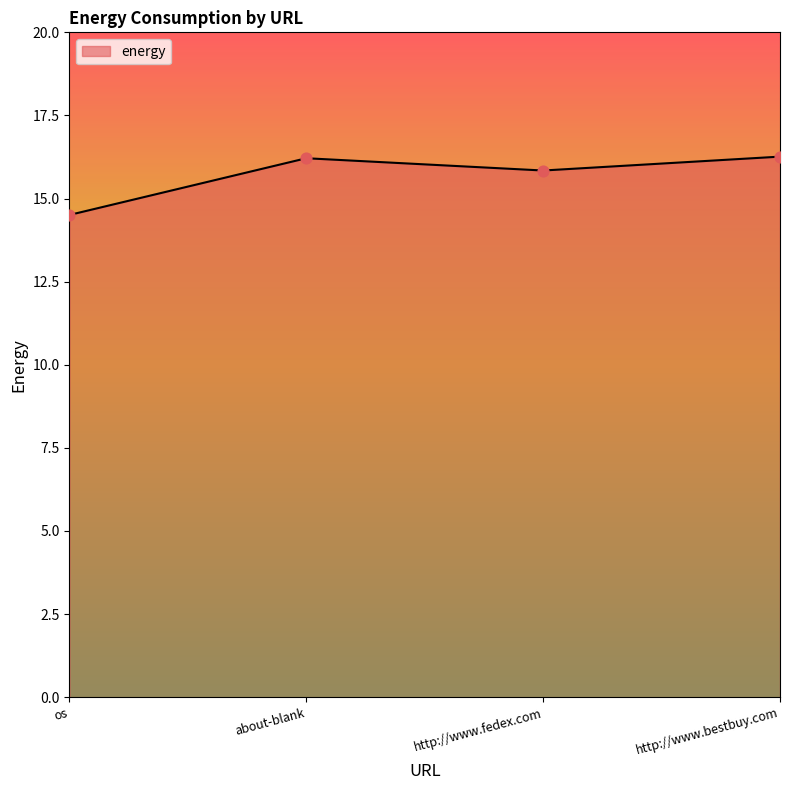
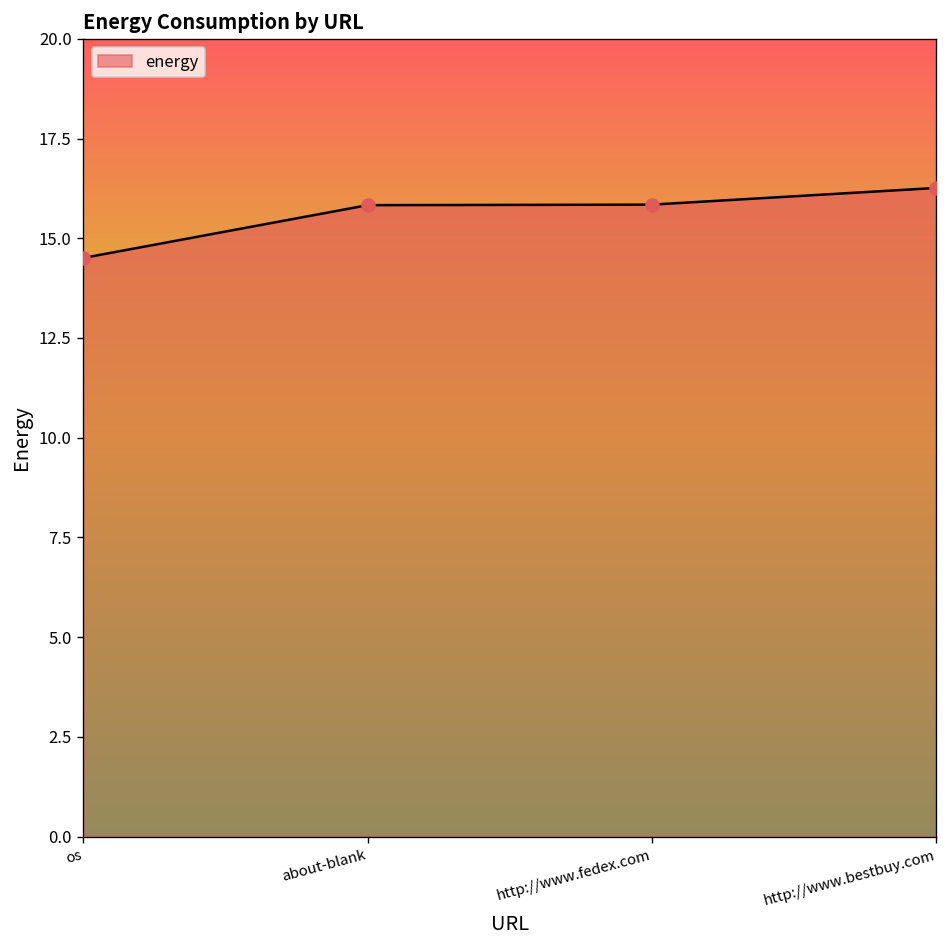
about-blank: 16.2 -> 15.8
